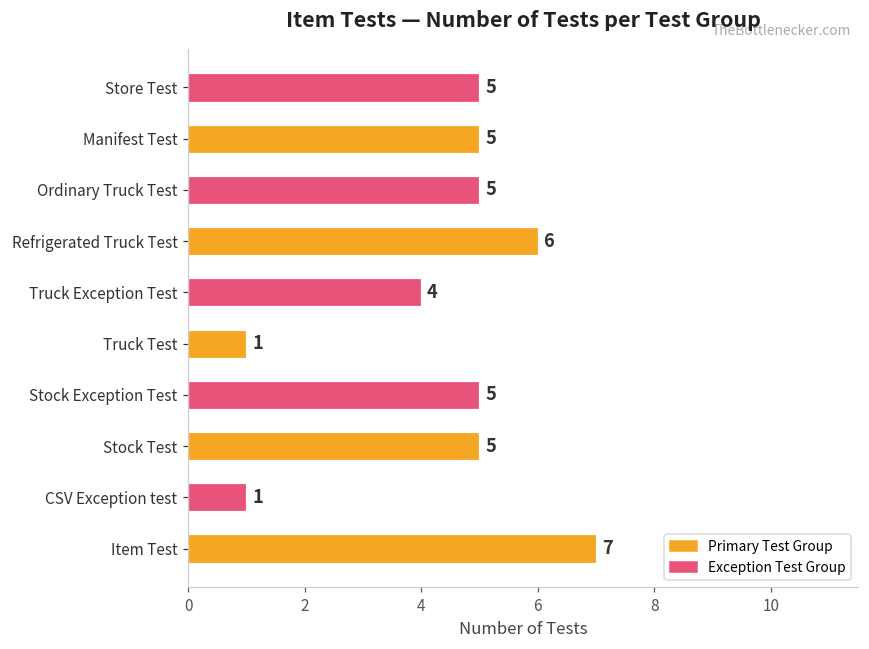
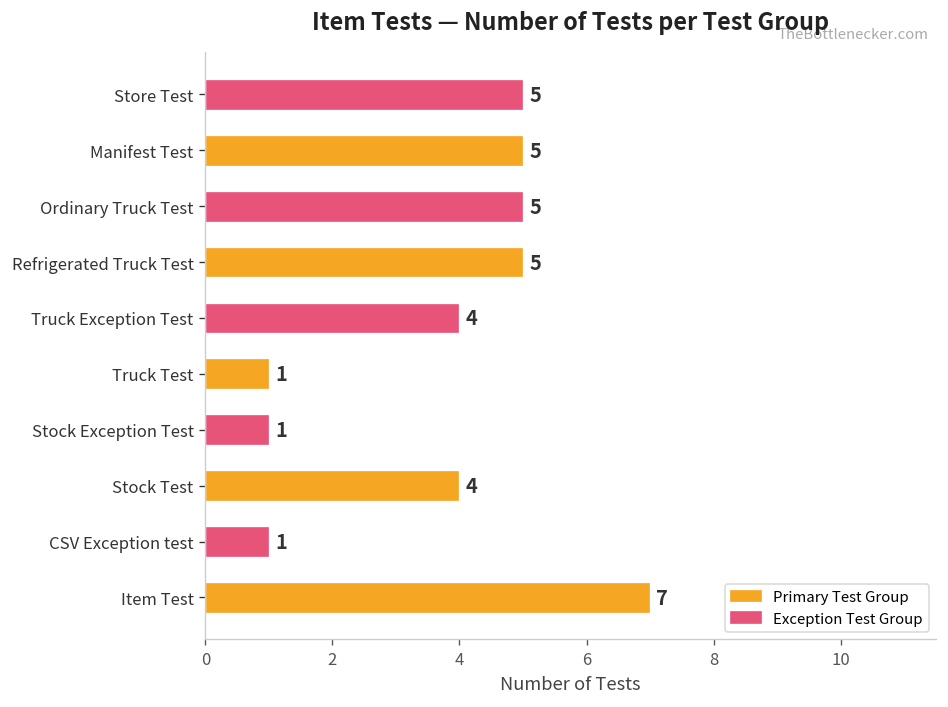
Refrigerated Truck Test: 6 -> 5
Stock Exception Test: 5 -> 1
Stock Test: 5 -> 4
